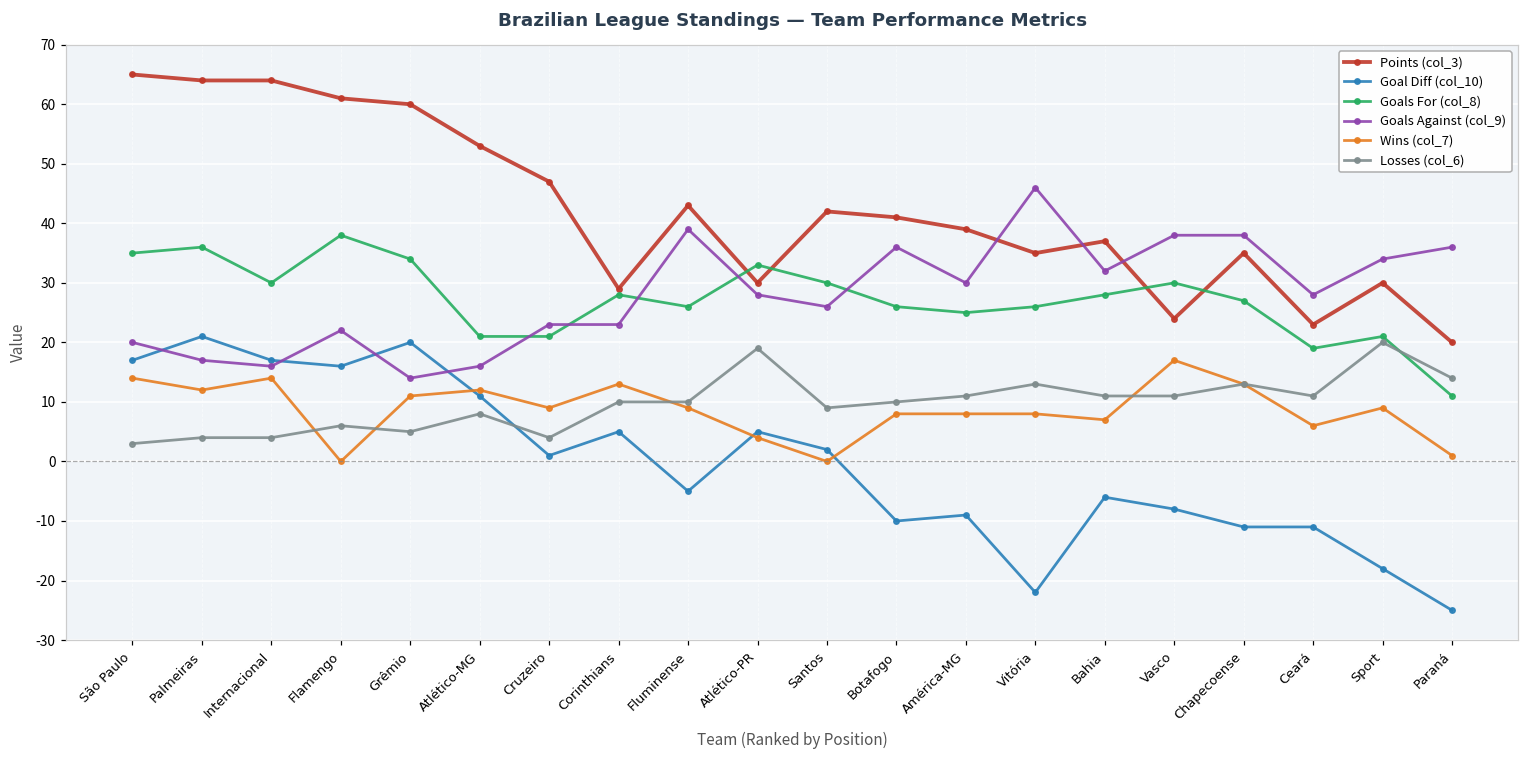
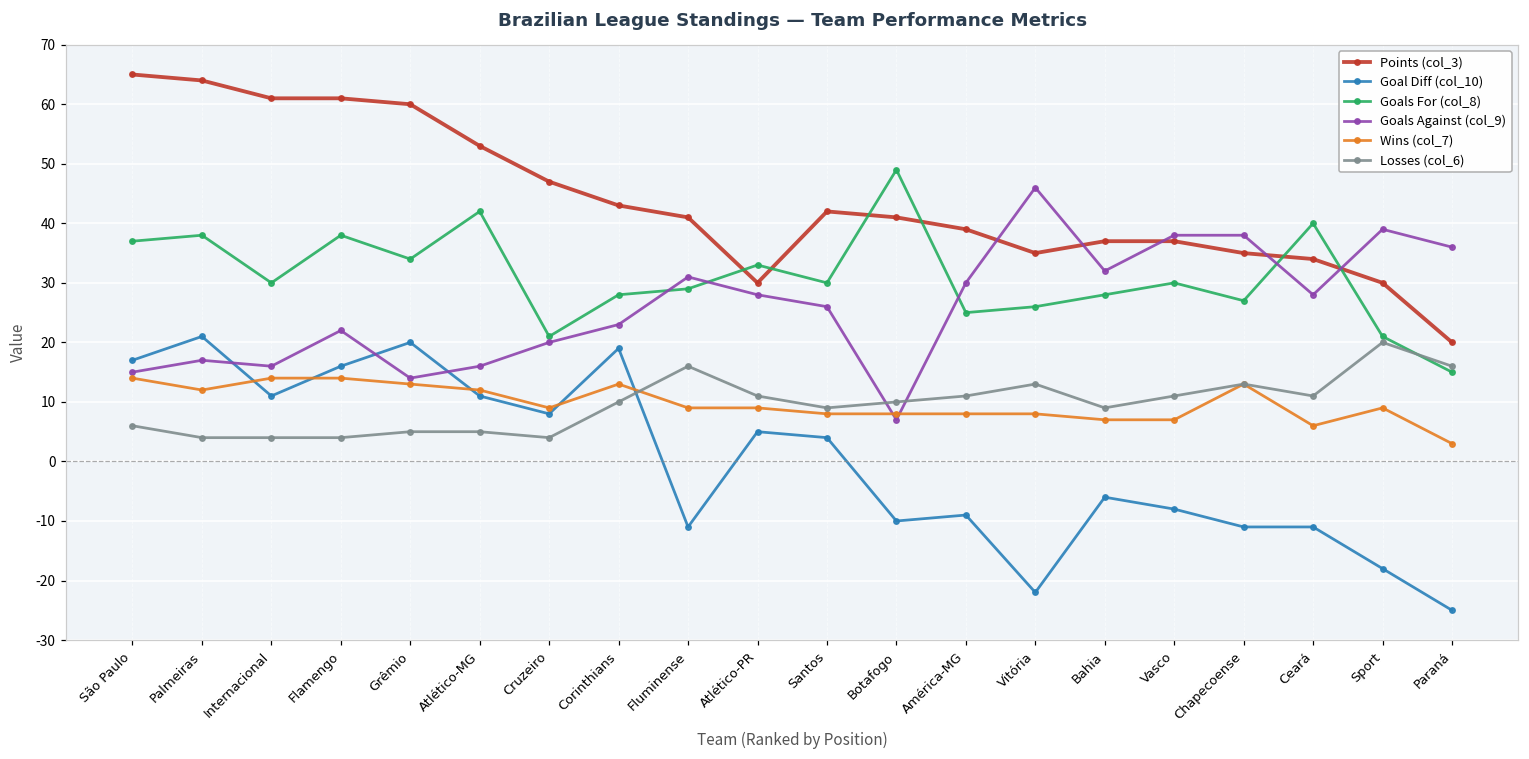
Goals For (col_8), São Paulo: 35 -> 37
Goals Against (col_9), São Paulo: 20 -> 15
Losses (col_6), São Paulo: 3 -> 6
Goals For (col_8), Palmeiras: 36 -> 38
Points (col_3), Internacional: 64 -> 61
Goal Diff (col_10), Internacional: 17 -> 11
Wins (col_7), Flamengo: 0 -> 14
Losses (col_6), Flamengo: 6 -> 4
Wins (col_7), Grêmio: 11 -> 13
Goals For (col_8), Atlético-MG: 21 -> 42
Losses (col_6), Atlético-MG: 8 -> 5
Goal Diff (col_10), Cruzeiro: 1 -> 8
Goals Against (col_9), Cruzeiro: 23 -> 20
Points (col_3), Corinthians: 29 -> 43
Goal Diff (col_10), Corinthians: 5 -> 19
Points (col_3), Fluminense: 43 -> 41
Goal Diff (col_10), Fluminense: -5 -> -11
Goals For (col_8), Fluminense: 26 -> 29
Goals Against (col_9), Fluminense: 39 -> 31
Losses (col_6), Fluminense: 10 -> 16
Wins (col_7), Atlético-PR: 4 -> 9
Losses (col_6), Atlético-PR: 19 -> 11
Goal Diff (col_10), Santos: 2 -> 4
Wins (col_7), Santos: 0 -> 8
Goals For (col_8), Botafogo: 26 -> 49
Goals Against (col_9), Botafogo: 36 -> 7
Losses (col_6), Bahia: 11 -> 9
Points (col_3), Vasco: 24 -> 37
Wins (col_7), Vasco: 17 -> 7
Points (col_3), Ceará: 23 -> 34
Goals For (col_8), Ceará: 19 -> 40
Goals Against (col_9), Sport: 34 -> 39
Goals For (col_8), Paraná: 11 -> 15
Wins (col_7), Paraná: 1 -> 3
Losses (col_6), Paraná: 14 -> 16
